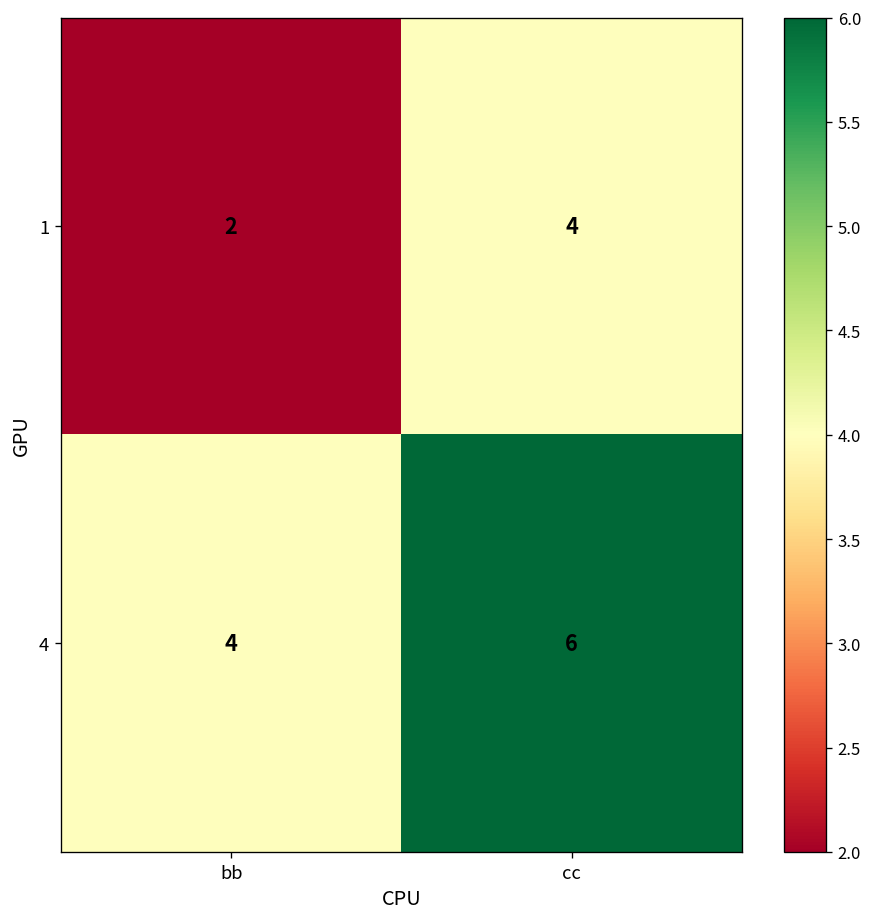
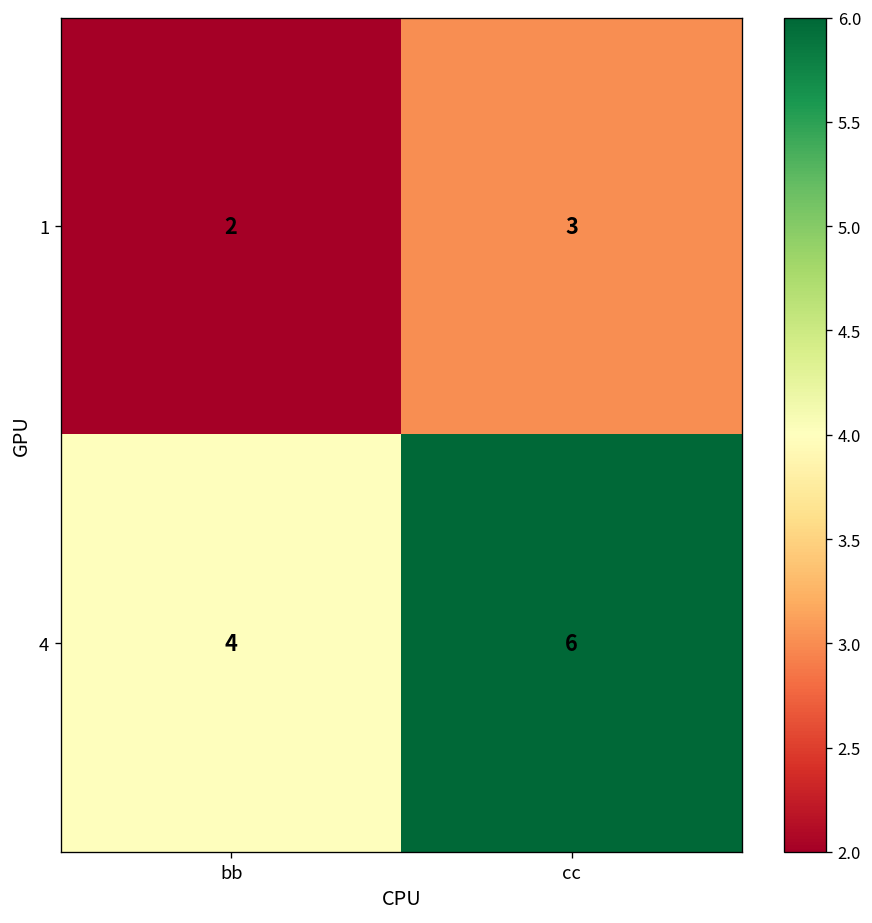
1, cc: 4 -> 3
